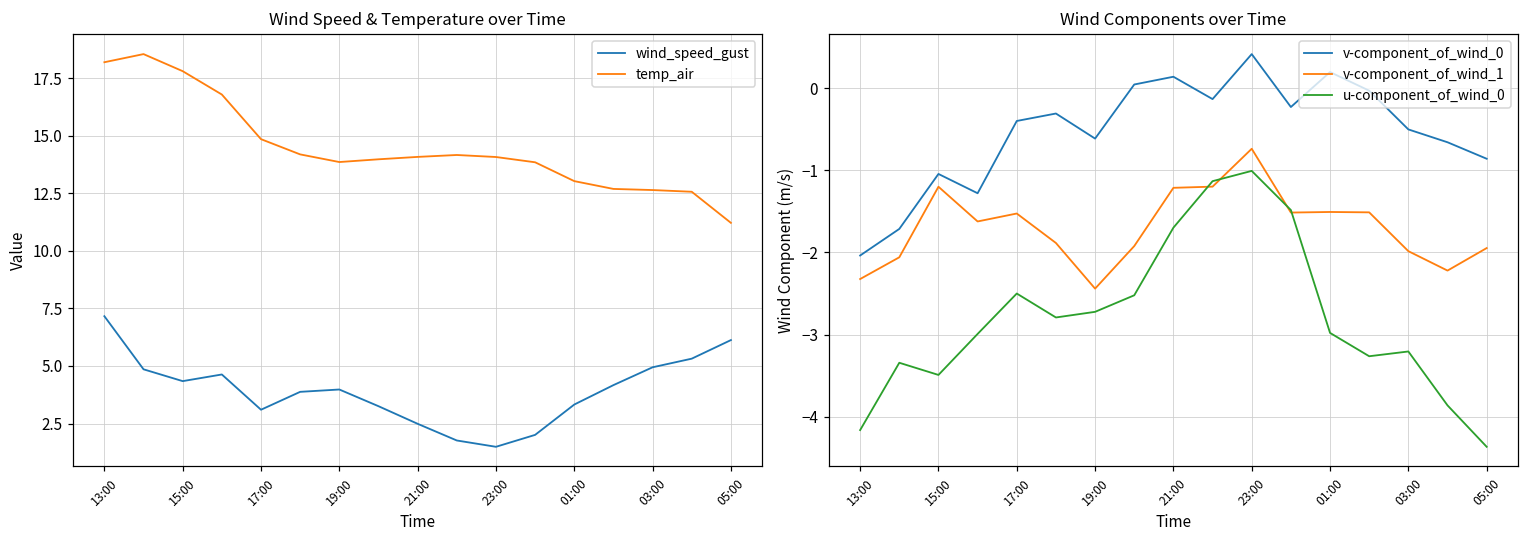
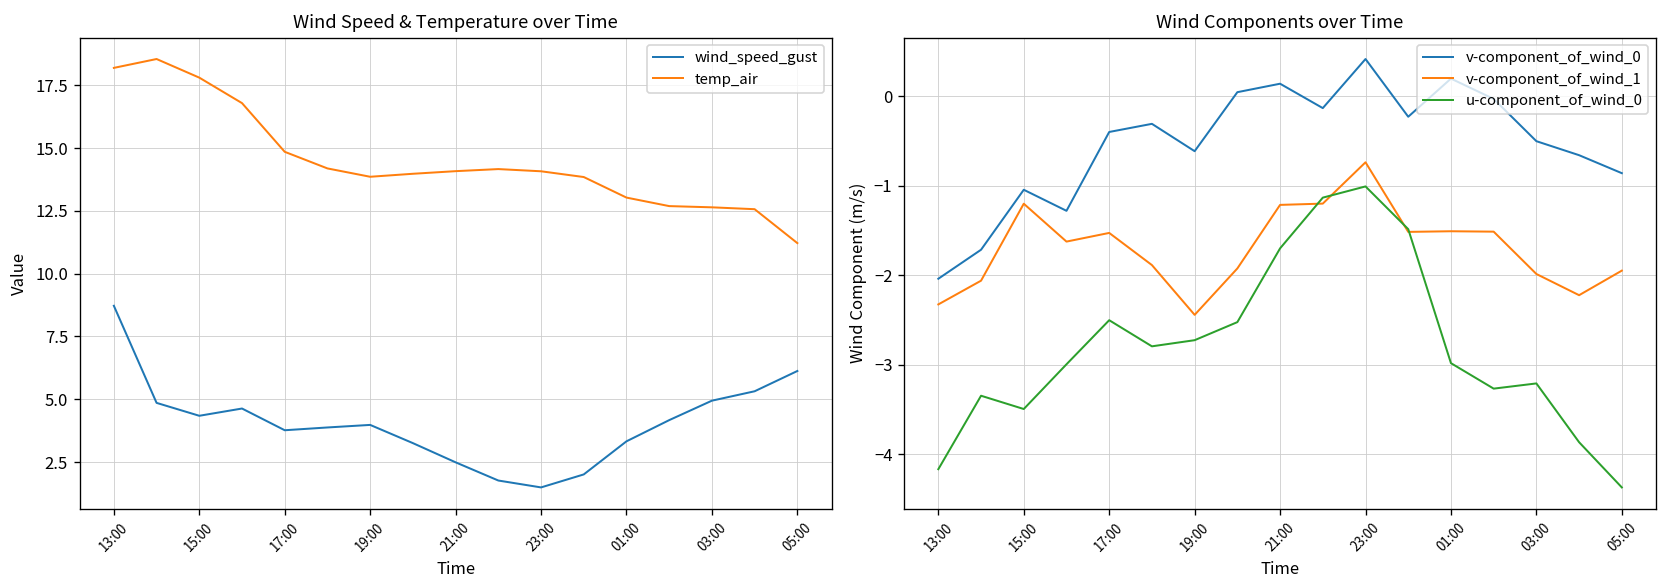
Wind Speed & Temperature over Time, wind_speed_gust, 13:00: 7.2 -> 8.7
Wind Speed & Temperature over Time, wind_speed_gust, 17:00: 3.1 -> 3.8
